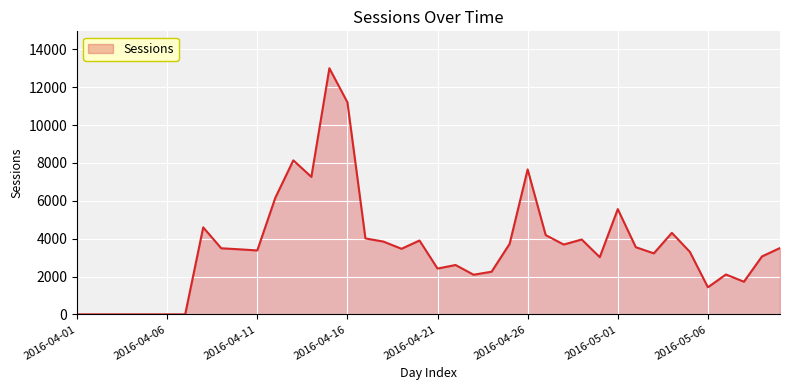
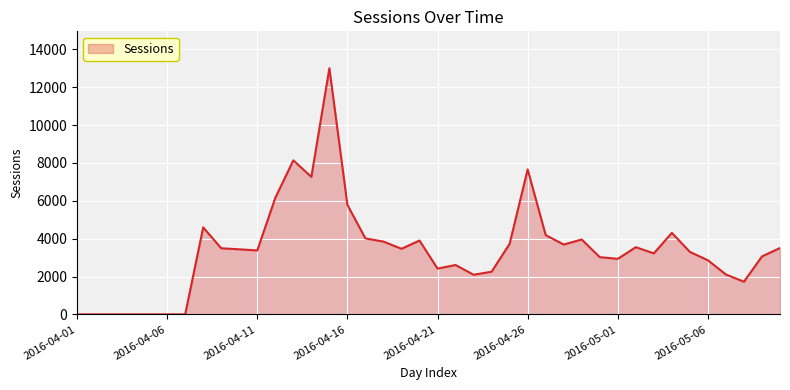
2016-04-16: 11200 -> 5800
2016-05-01: 5600 -> 2900
2016-05-06: 1400 -> 2900
